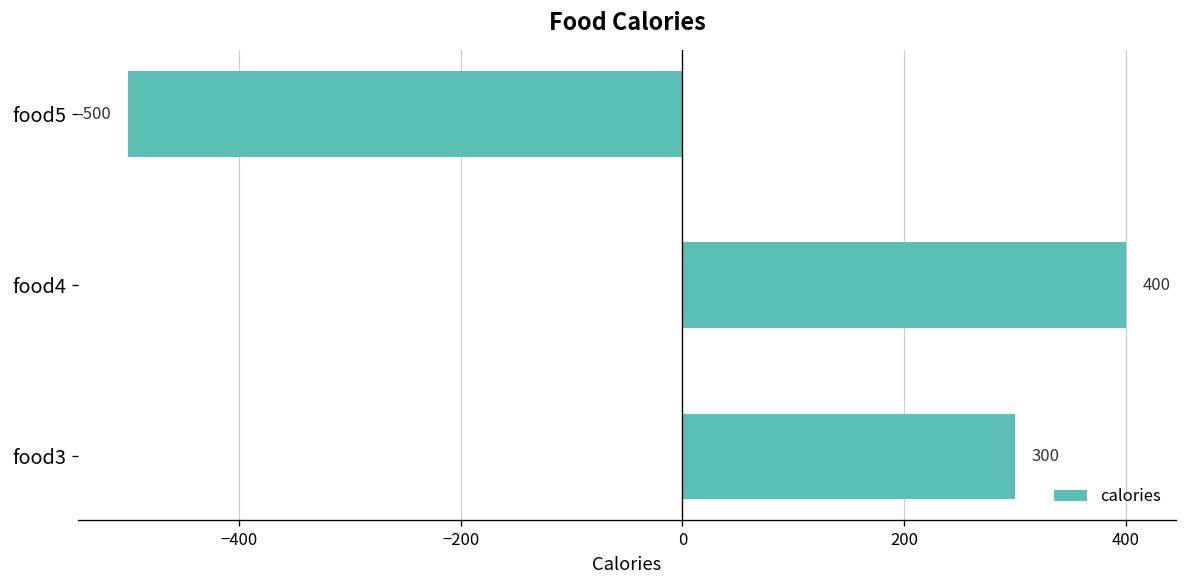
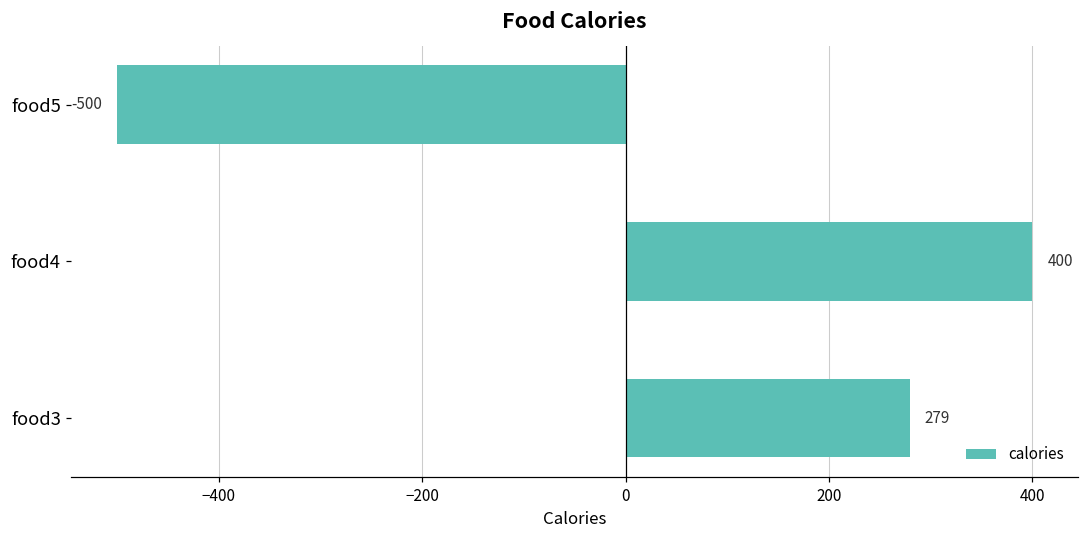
food3: 300 -> 279
